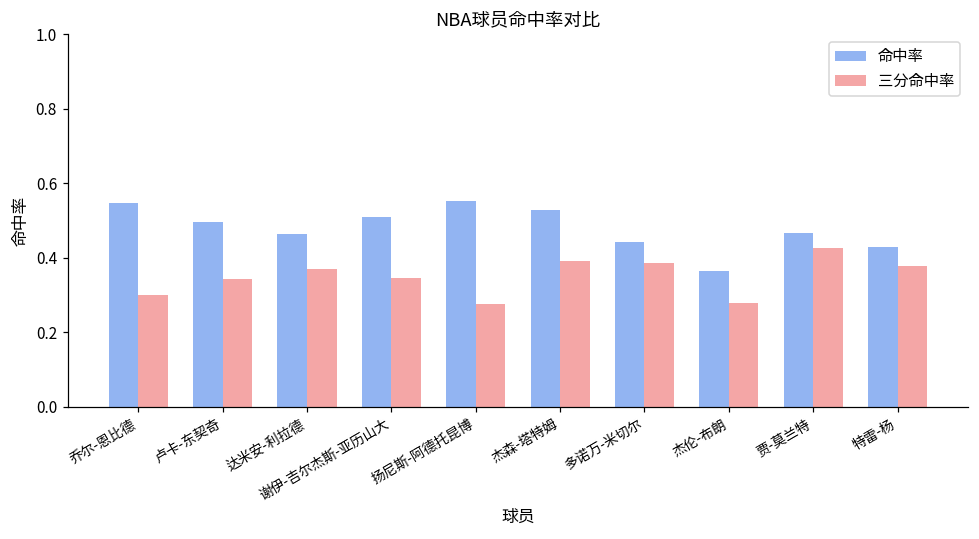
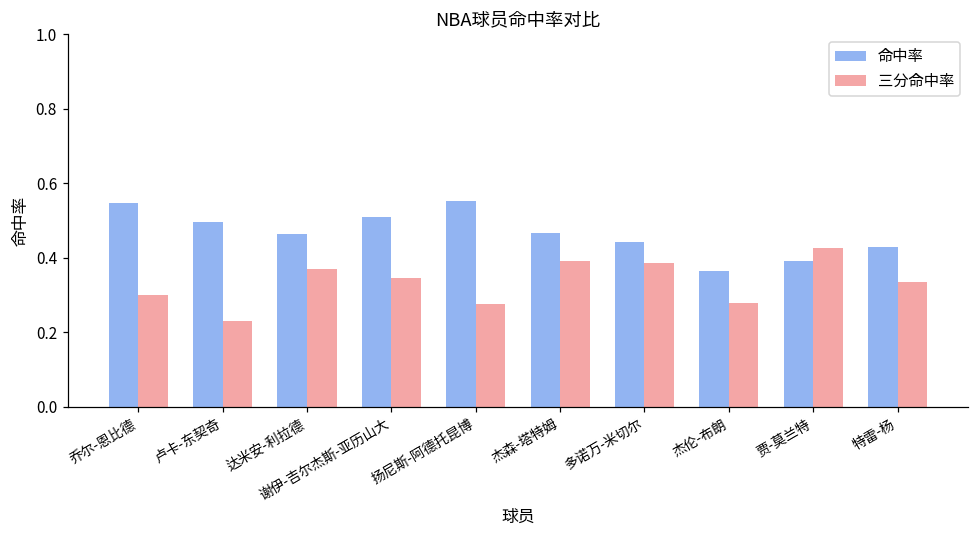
三分命中率, 卢卡-东契奇: 0.34 -> 0.23
命中率, 杰森-塔特姆: 0.53 -> 0.47
命中率, 贾-莫兰特: 0.47 -> 0.39
三分命中率, 特雷-杨: 0.38 -> 0.34
